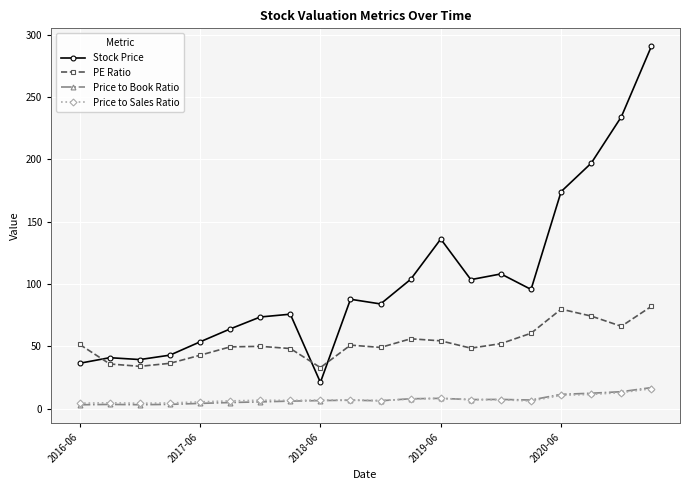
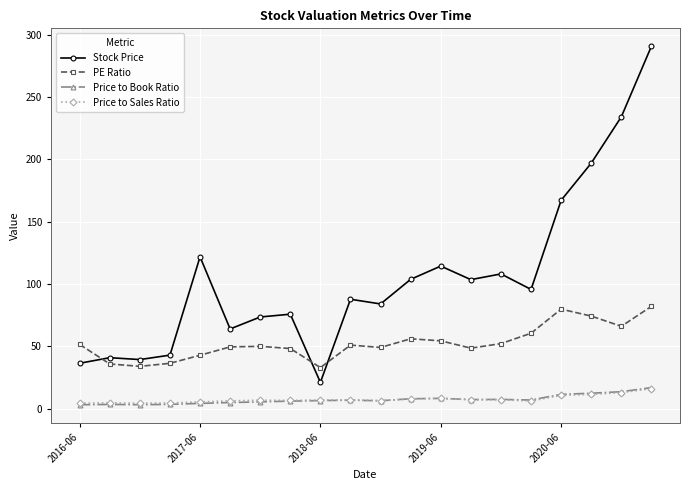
Stock Price, 2017-06: 54 -> 122
Stock Price, 2019-06: 136 -> 114
Stock Price, 2020-06: 174 -> 167
